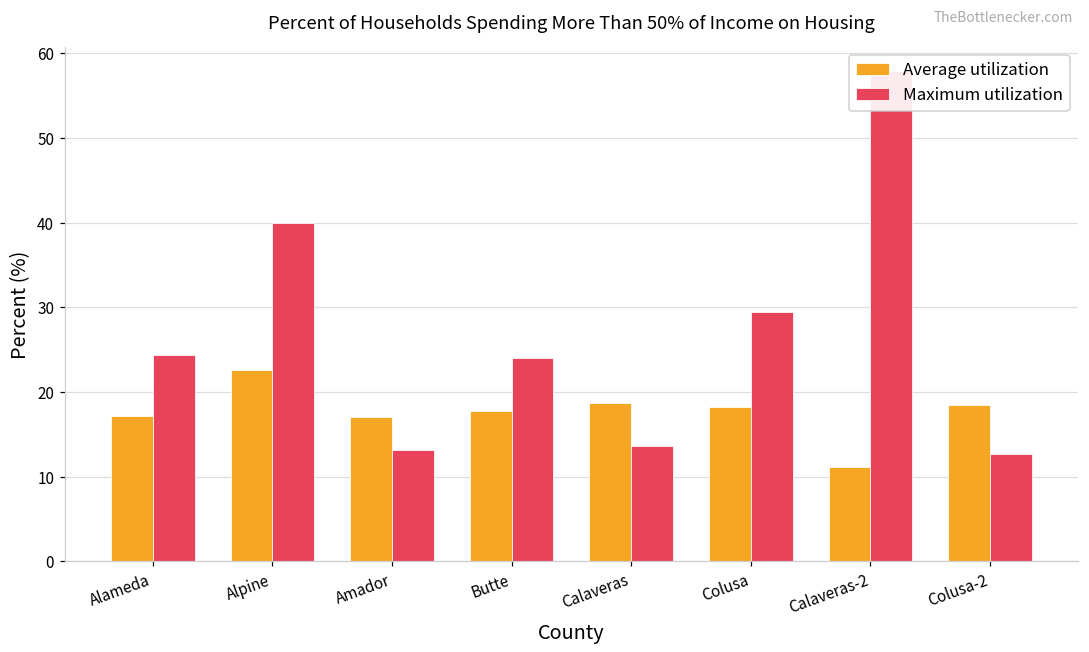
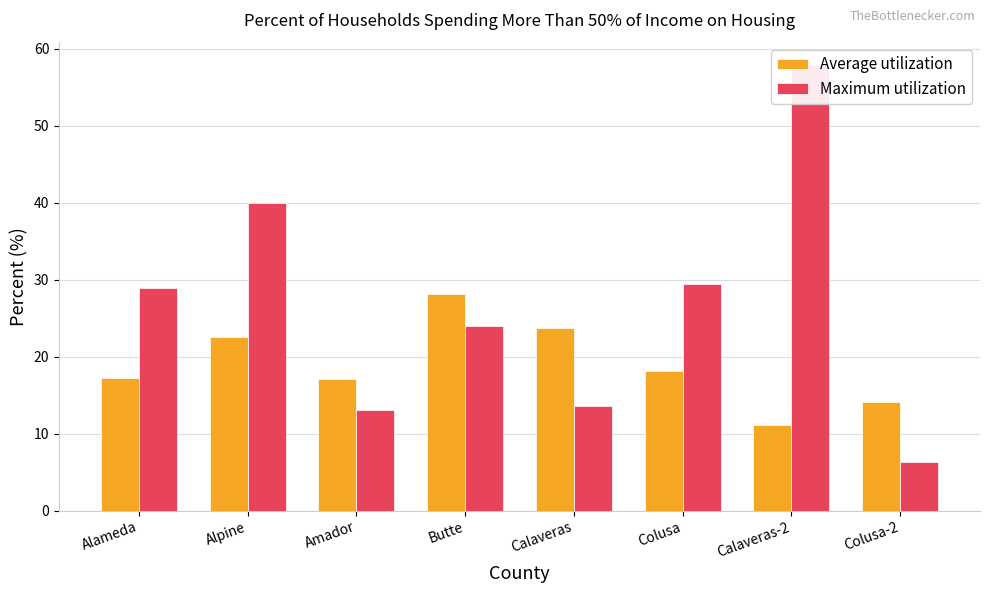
Maximum utilization, Alameda: 24 -> 29
Average utilization, Butte: 18 -> 28
Average utilization, Calaveras: 19 -> 24
Average utilization, Colusa-2: 19 -> 14
Maximum utilization, Colusa-2: 13 -> 6
